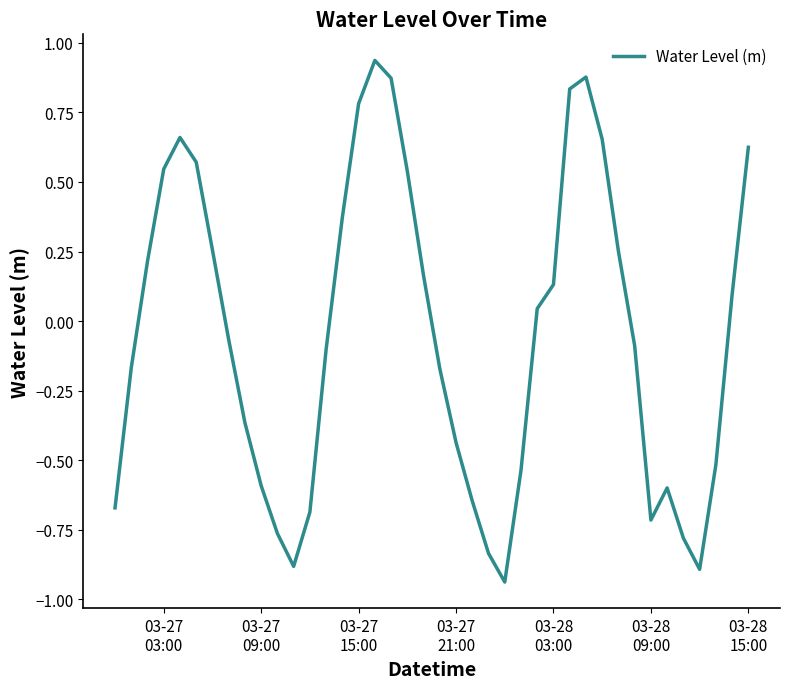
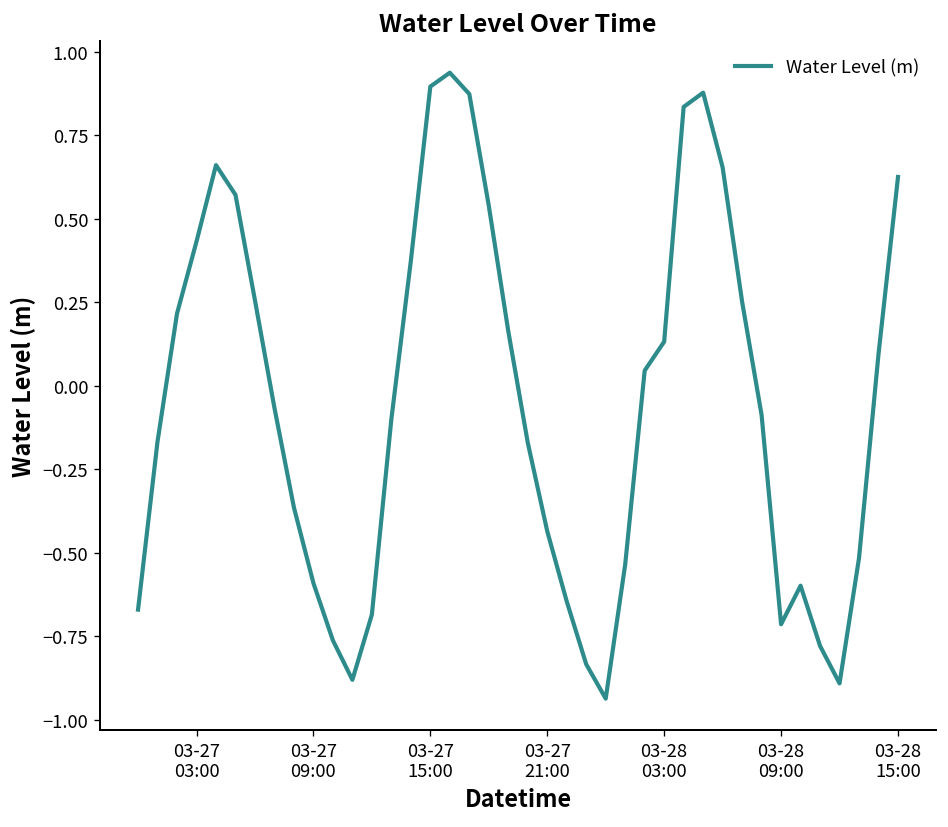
03-27 03:00: 0.55 -> 0.43
03-27 15:00: 0.78 -> 0.90
